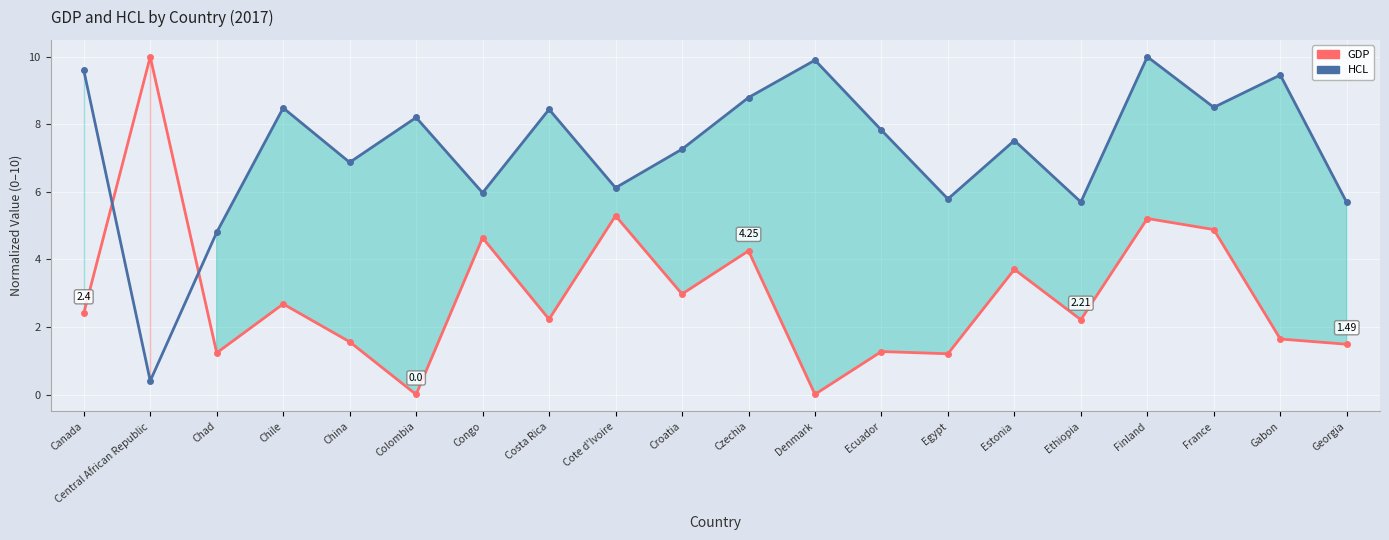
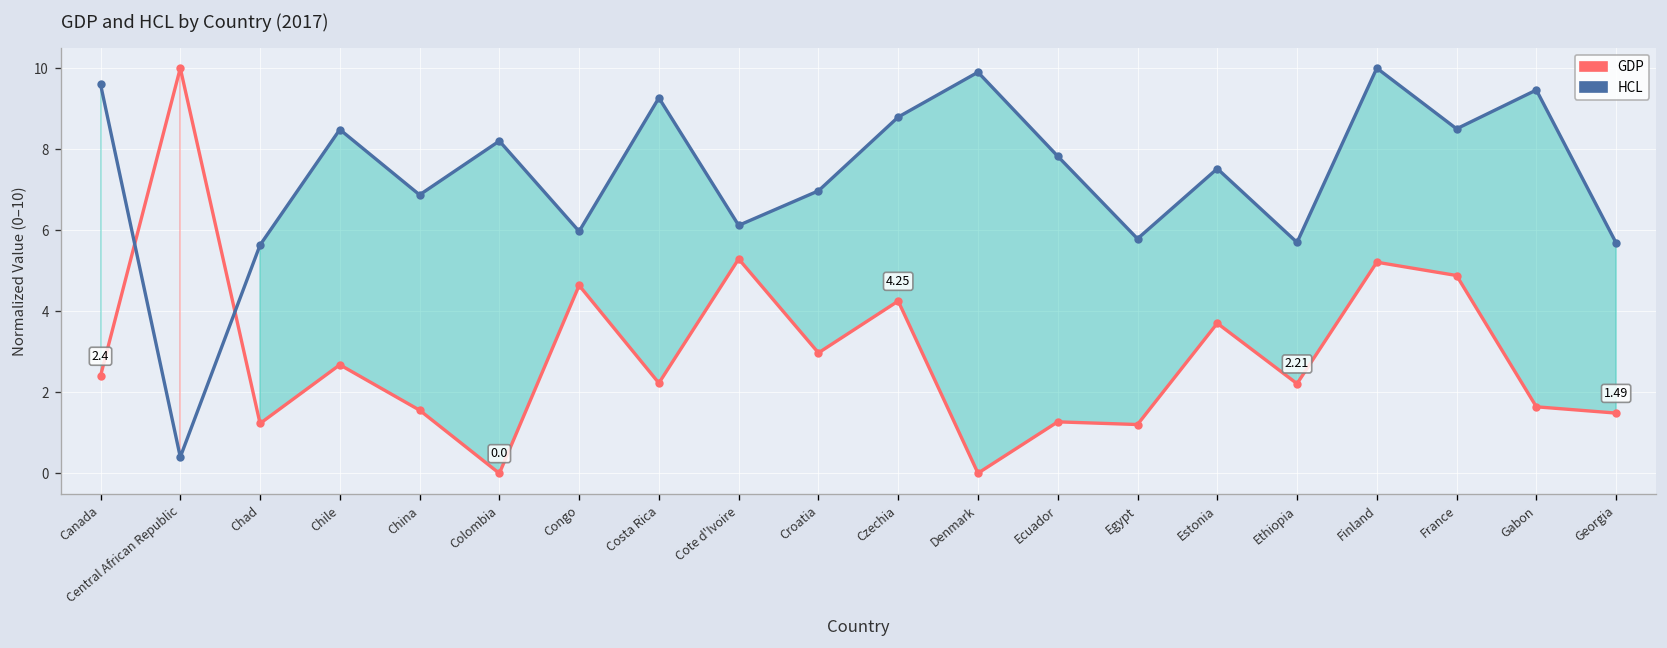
HCL, Chad: 4.8 -> 5.6
HCL, Costa Rica: 8.4 -> 9.3
HCL, Croatia: 7.3 -> 7.0
